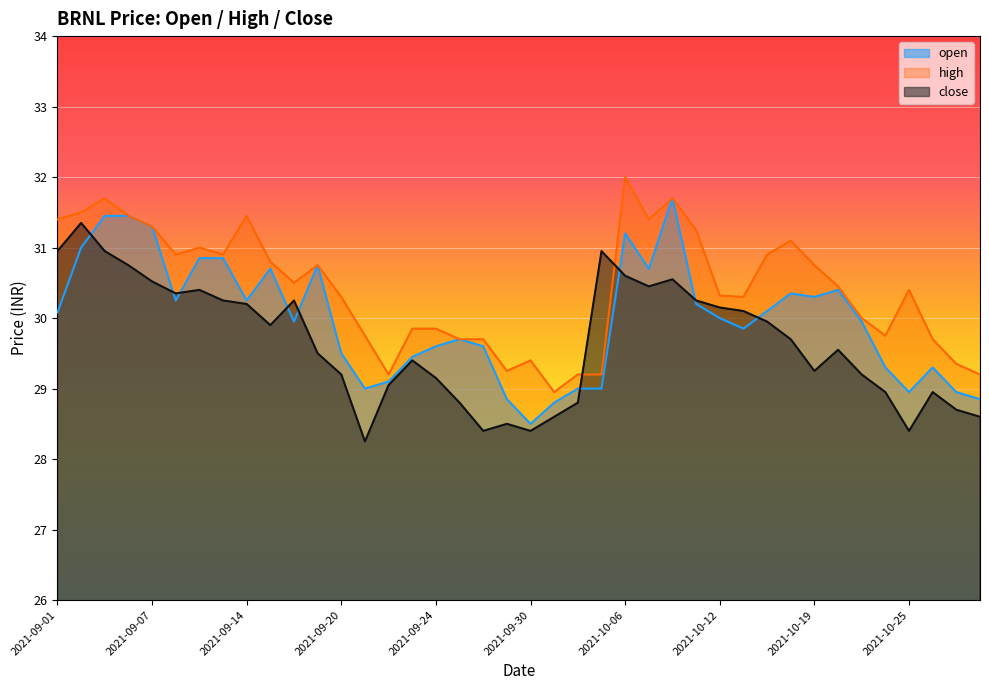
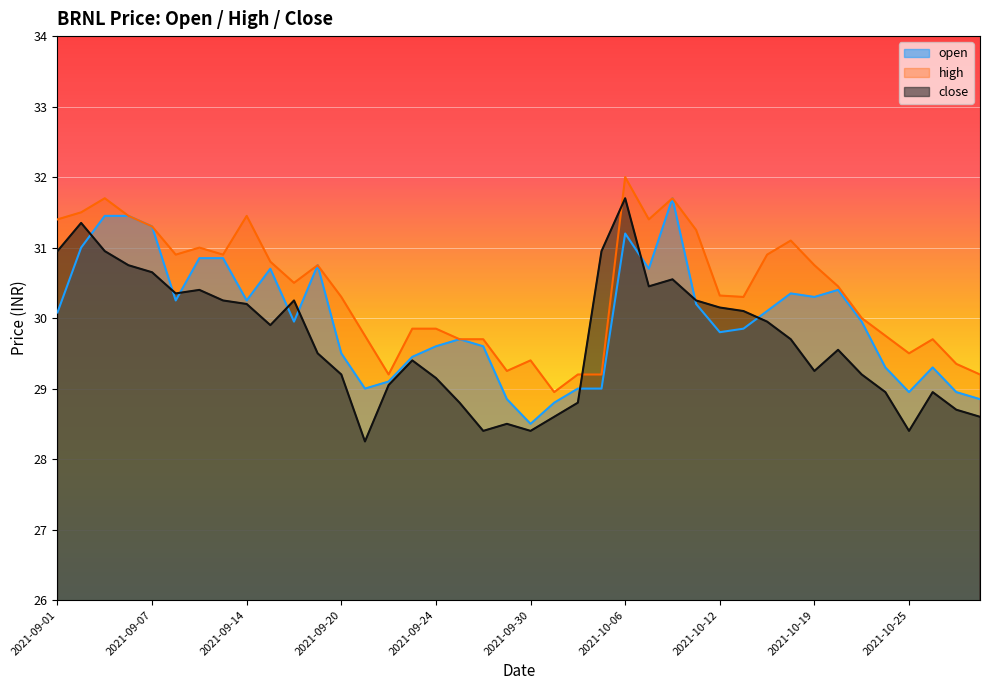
close, 2021-09-07: 30.5 -> 30.7
close, 2021-10-06: 30.6 -> 31.7
open, 2021-10-12: 30.0 -> 29.8
high, 2021-10-25: 30.4 -> 29.5
